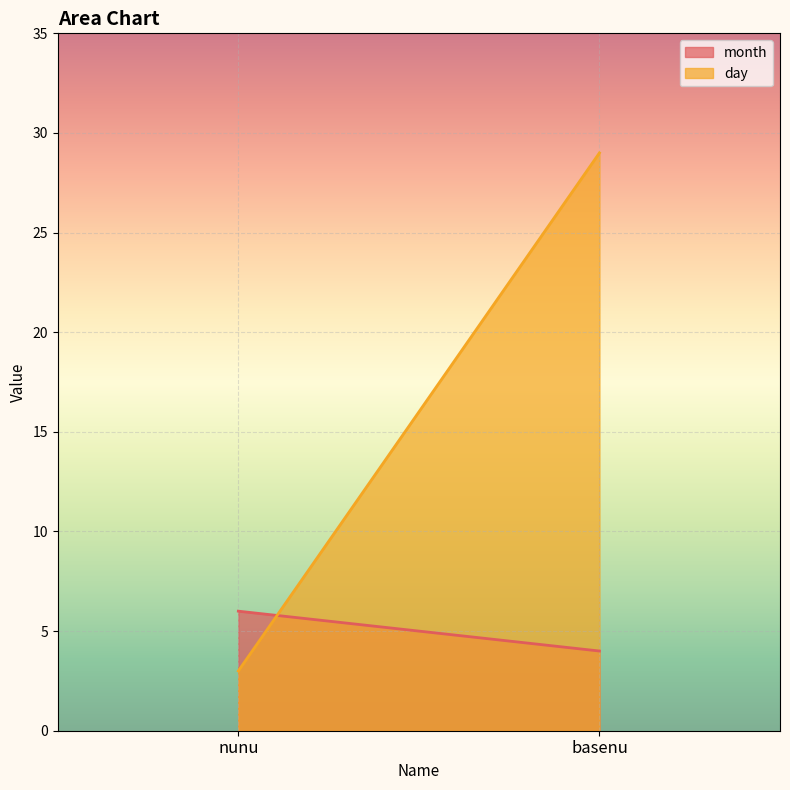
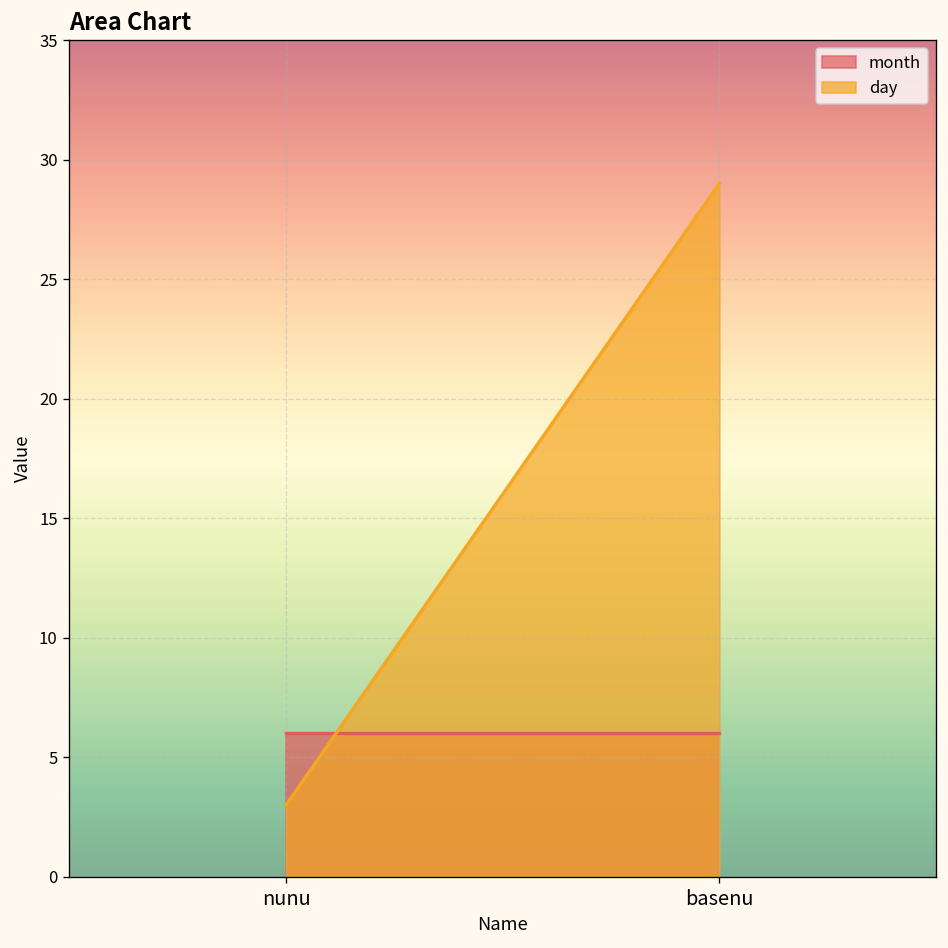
month, basenu: 4 -> 6
